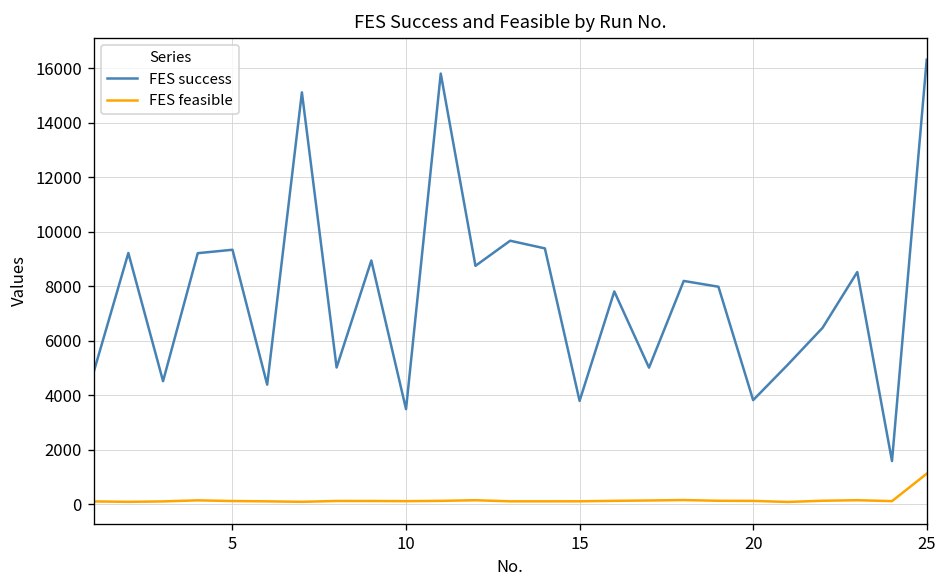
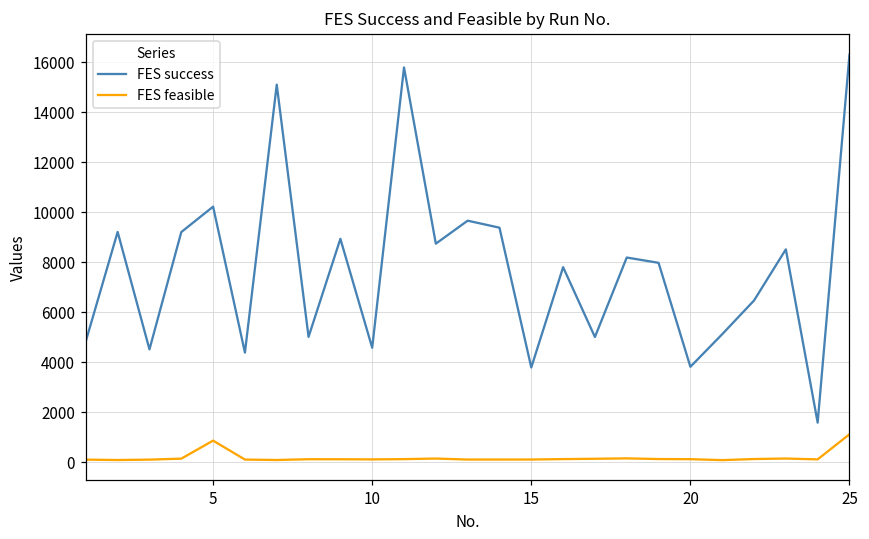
FES success, 5: 9300 -> 10200
FES feasible, 5: 100 -> 900
FES success, 10: 3500 -> 4600
